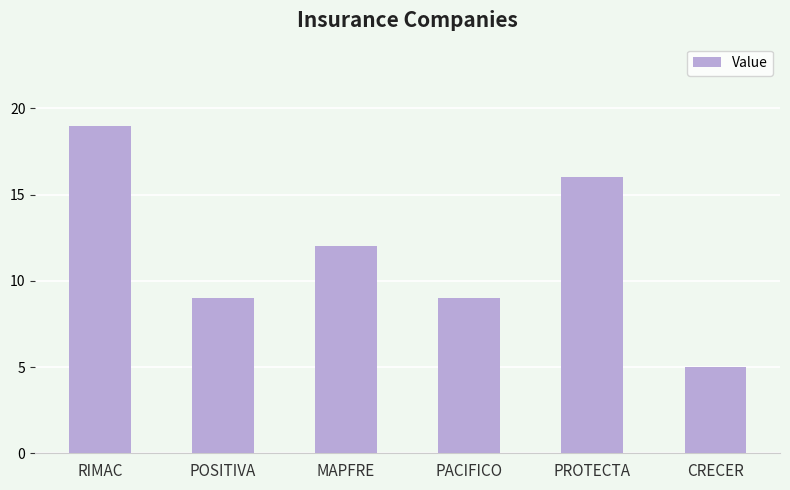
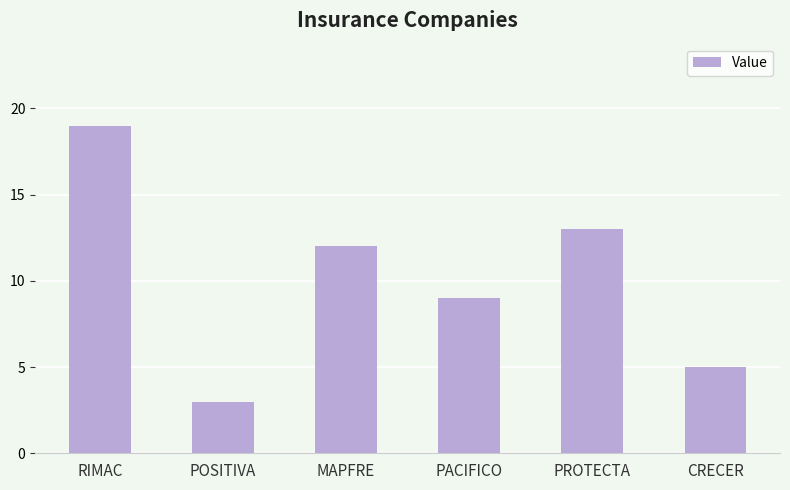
POSITIVA: 9 -> 3
PROTECTA: 16 -> 13
